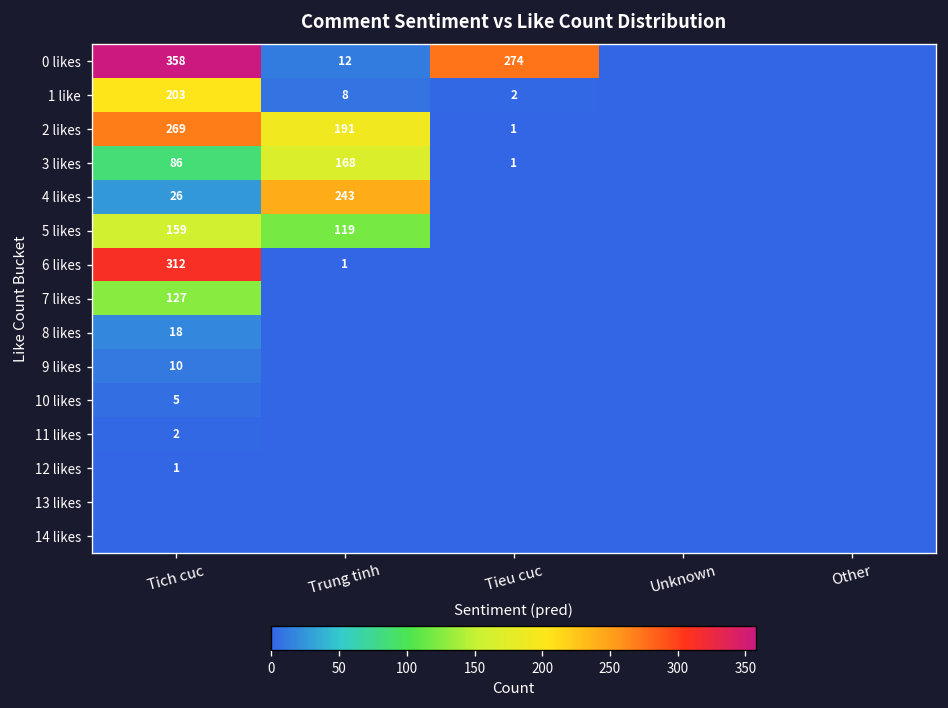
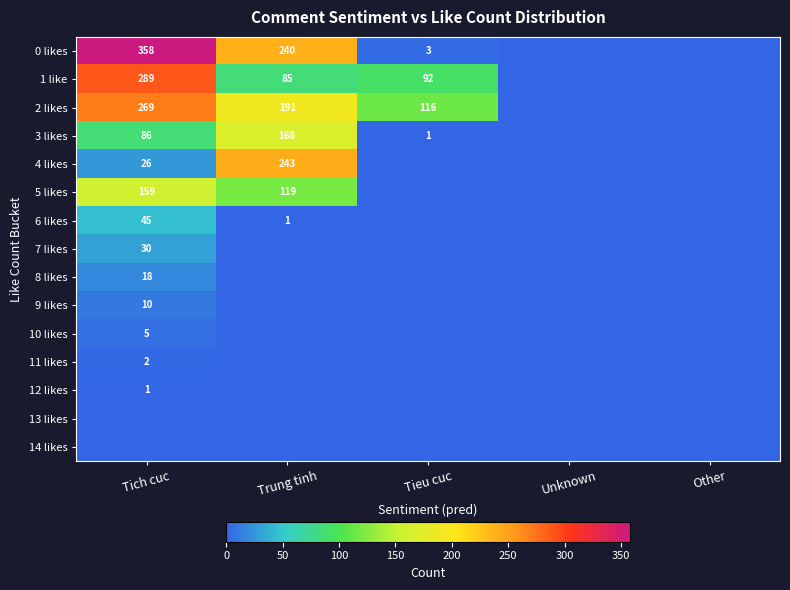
0 likes, Trung tinh: 12 -> 240
0 likes, Tieu cuc: 274 -> 3
1 like, Tich cuc: 203 -> 289
1 like, Trung tinh: 8 -> 85
1 like, Tieu cuc: 2 -> 92
2 likes, Tieu cuc: 1 -> 116
6 likes, Tich cuc: 312 -> 45
7 likes, Tich cuc: 127 -> 30
